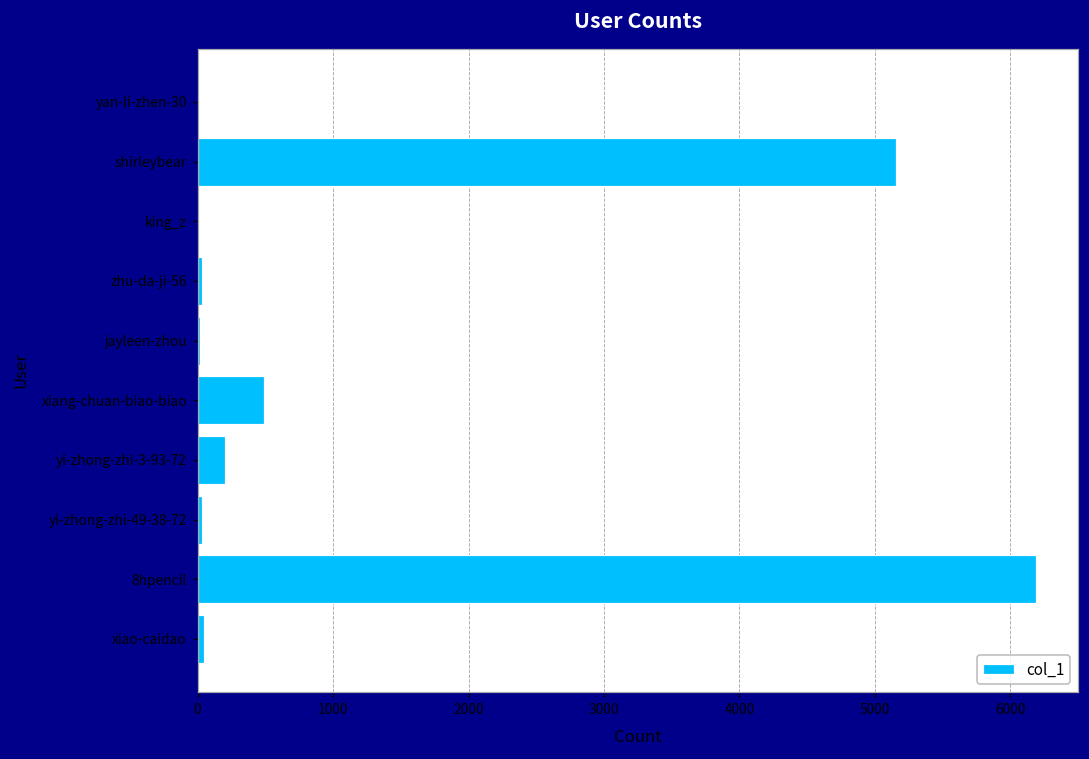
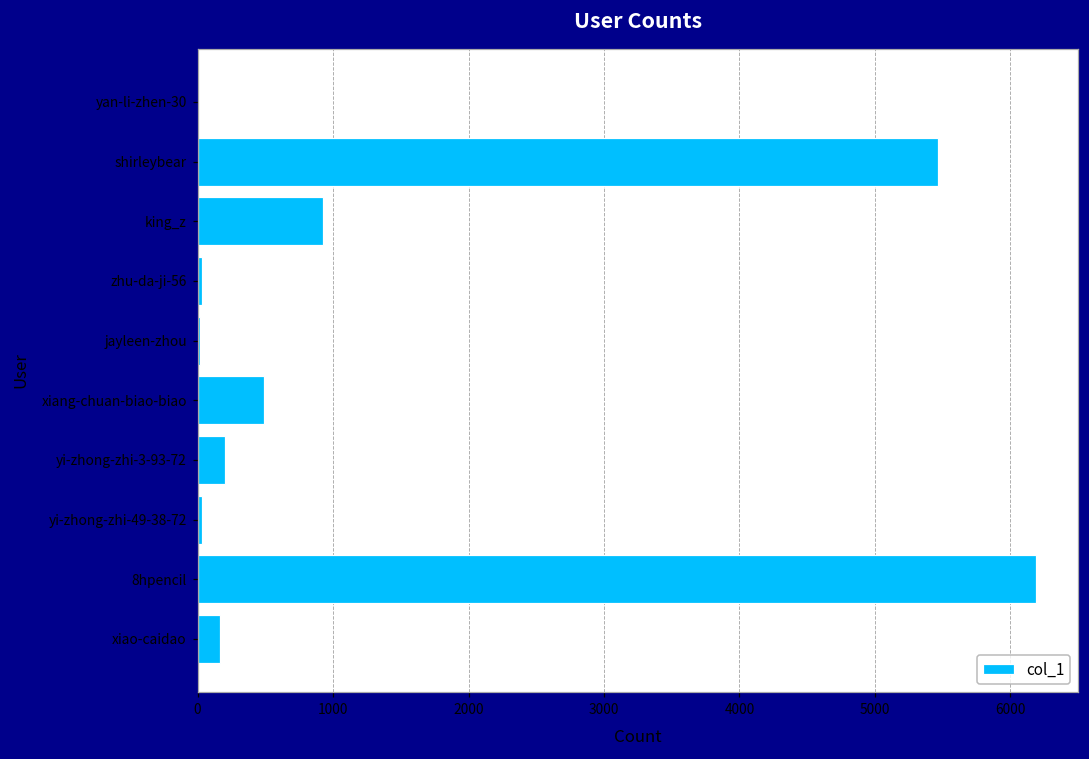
shirleybear: 5150 -> 5460
king_z: 10 -> 920
xiao-caidao: 50 -> 170
